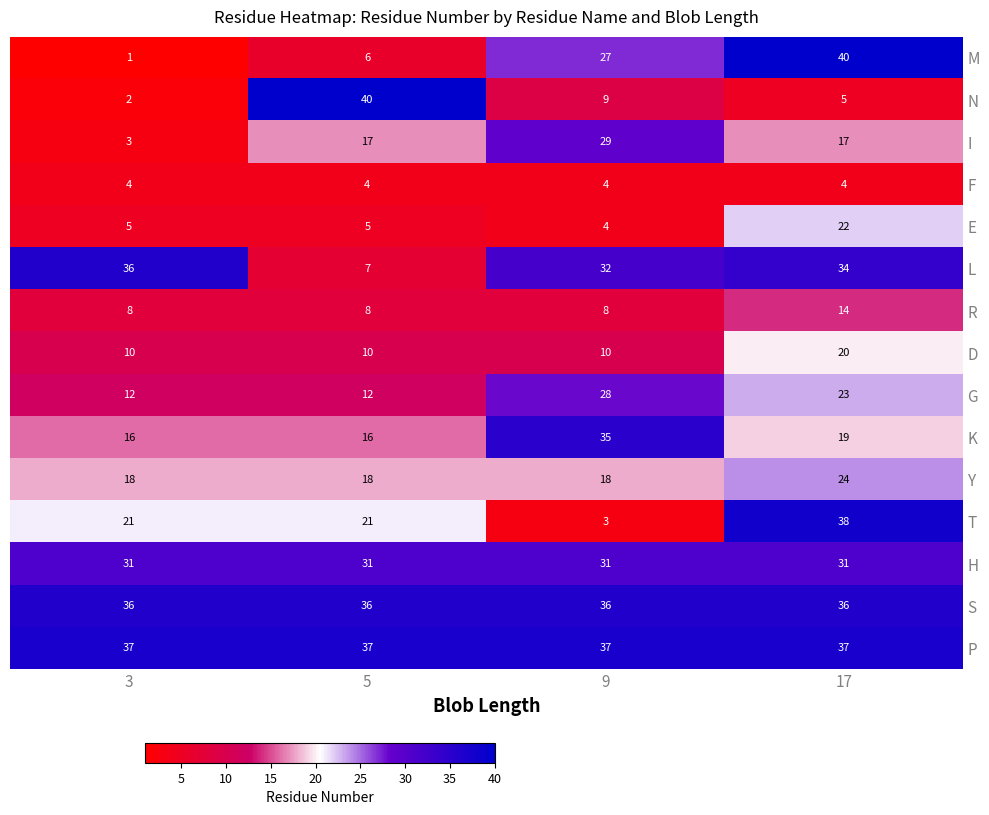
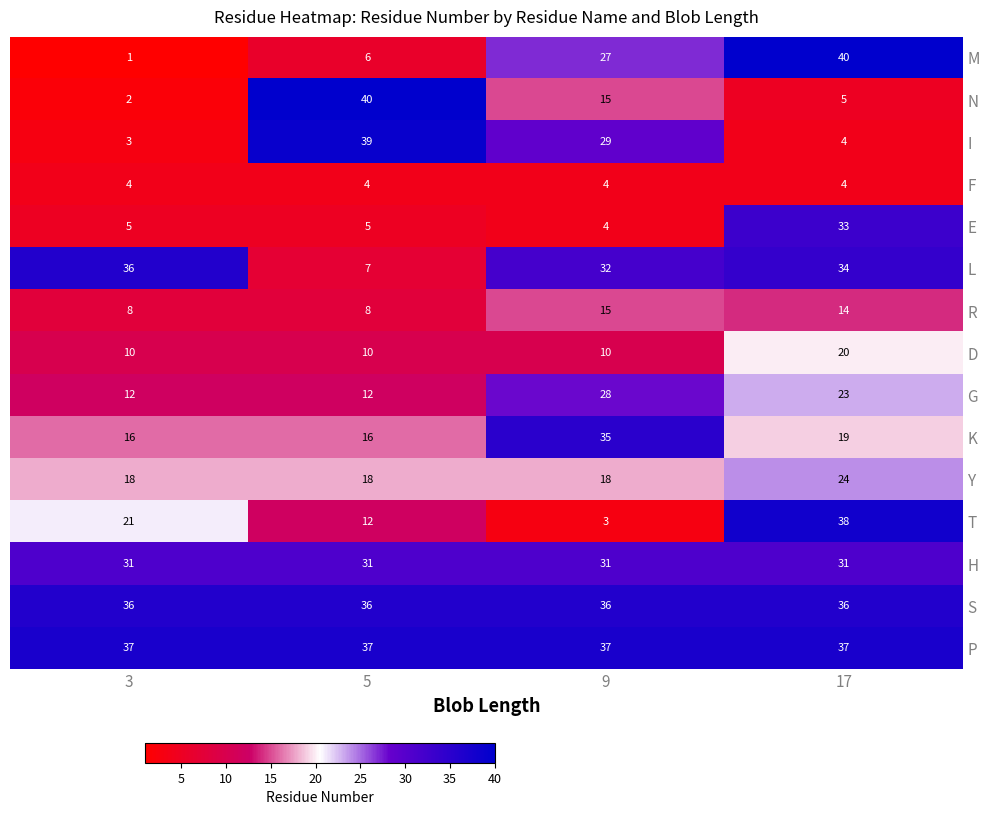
N, 9: 9 -> 15
I, 5: 17 -> 39
I, 17: 17 -> 4
E, 17: 22 -> 33
R, 9: 8 -> 15
T, 5: 21 -> 12
